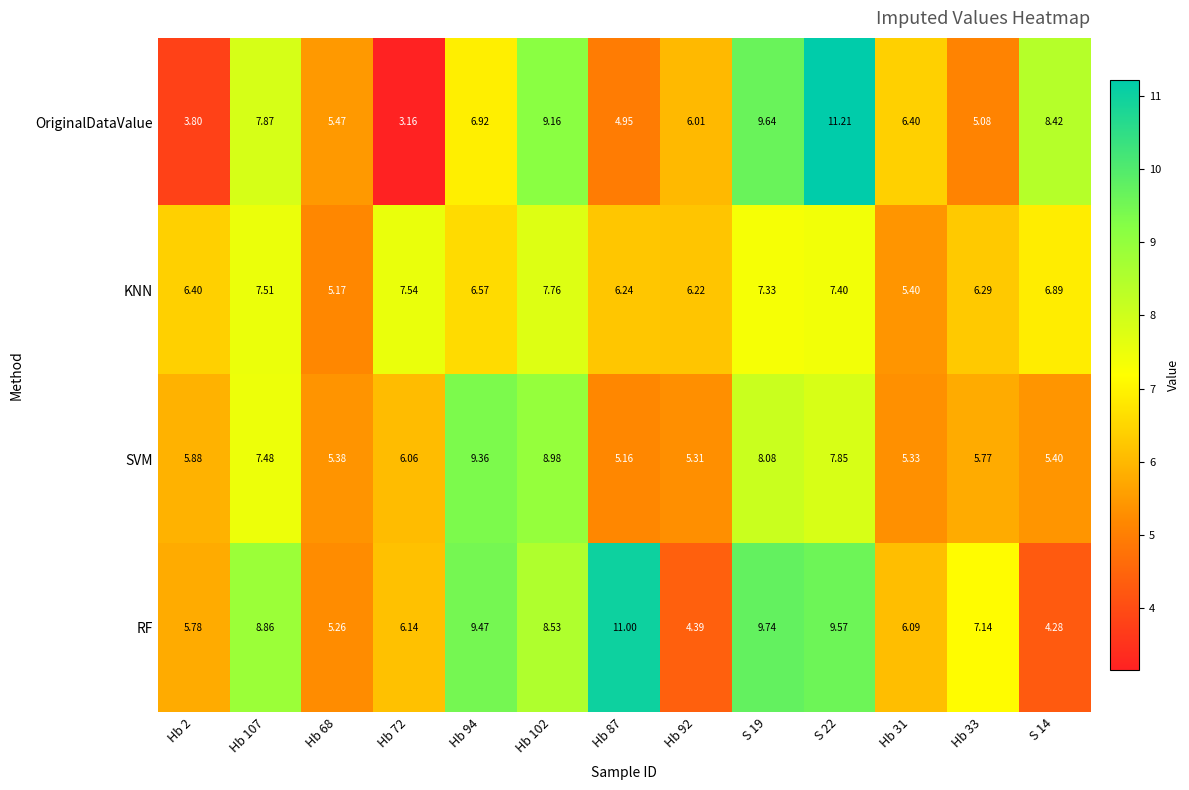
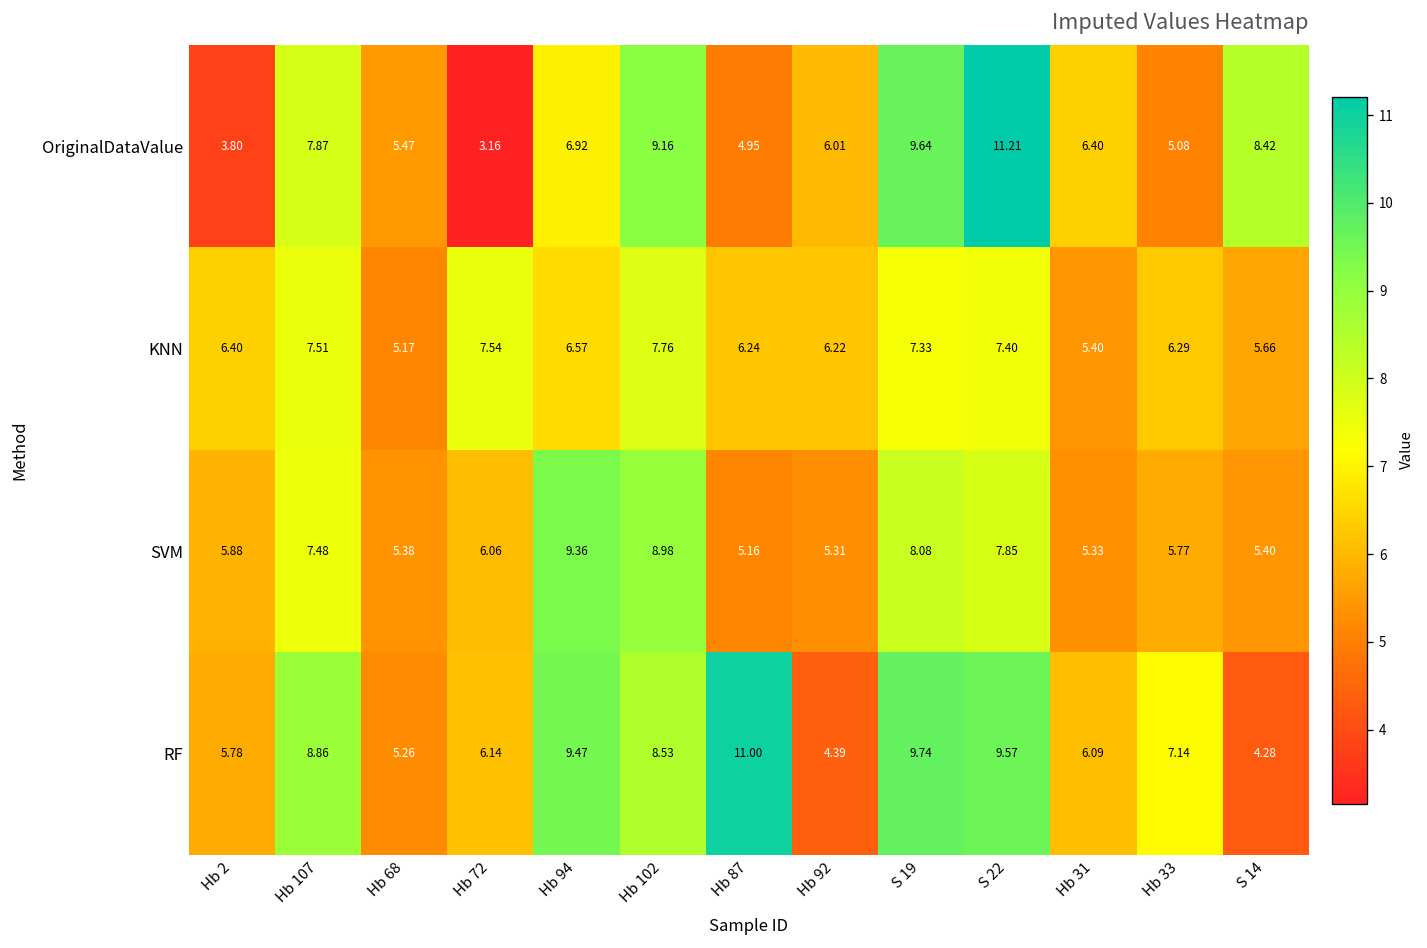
KNN, S 14: 6.89 -> 5.66
